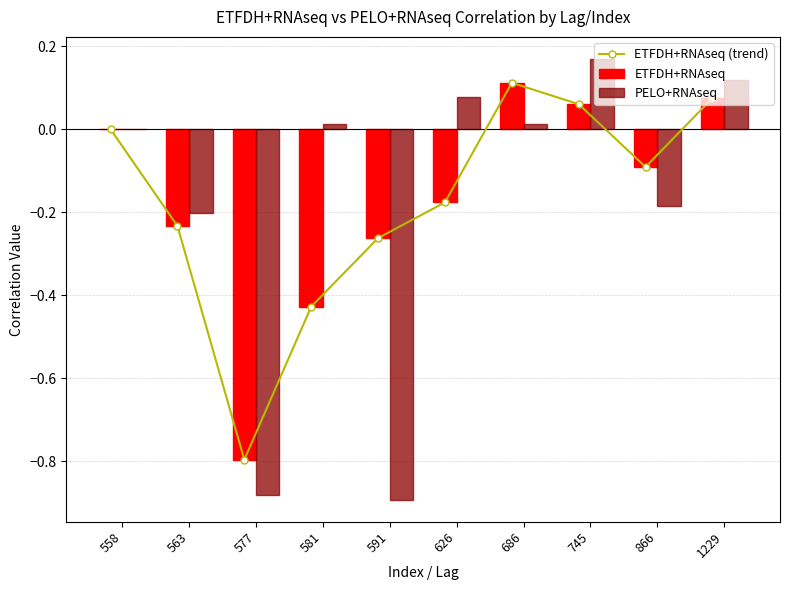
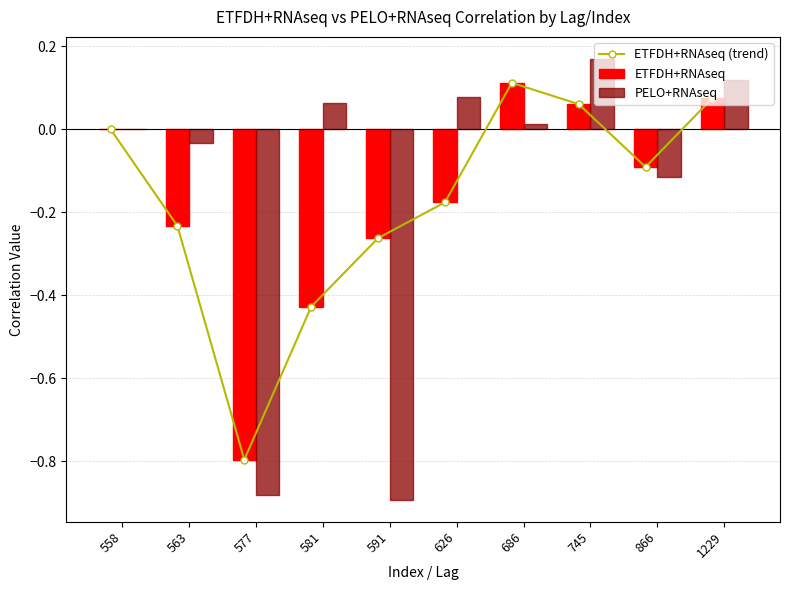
PELO+RNAseq, 563: -0.20 -> -0.03
PELO+RNAseq, 581: 0.01 -> 0.06
PELO+RNAseq, 866: -0.18 -> -0.11
